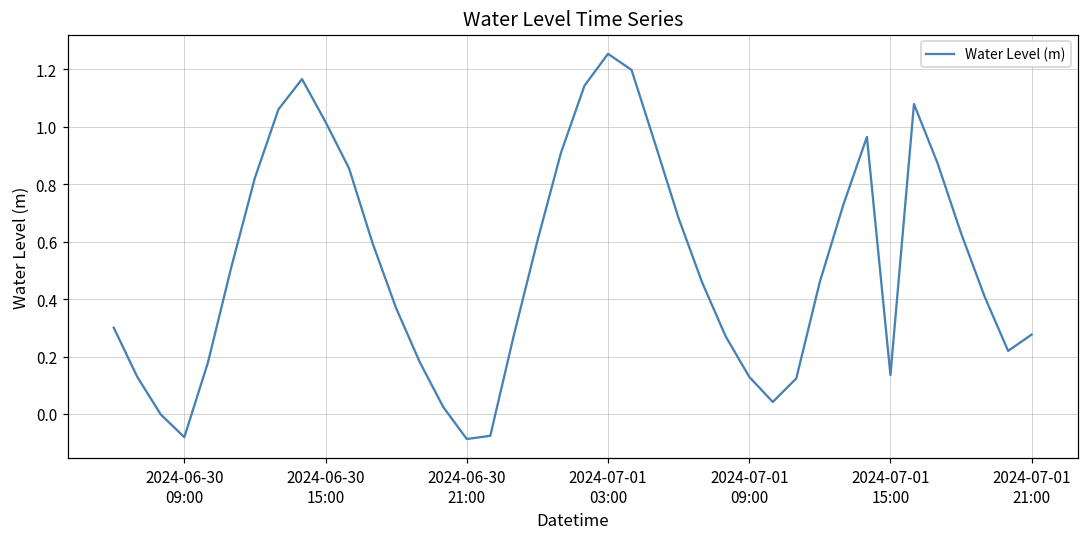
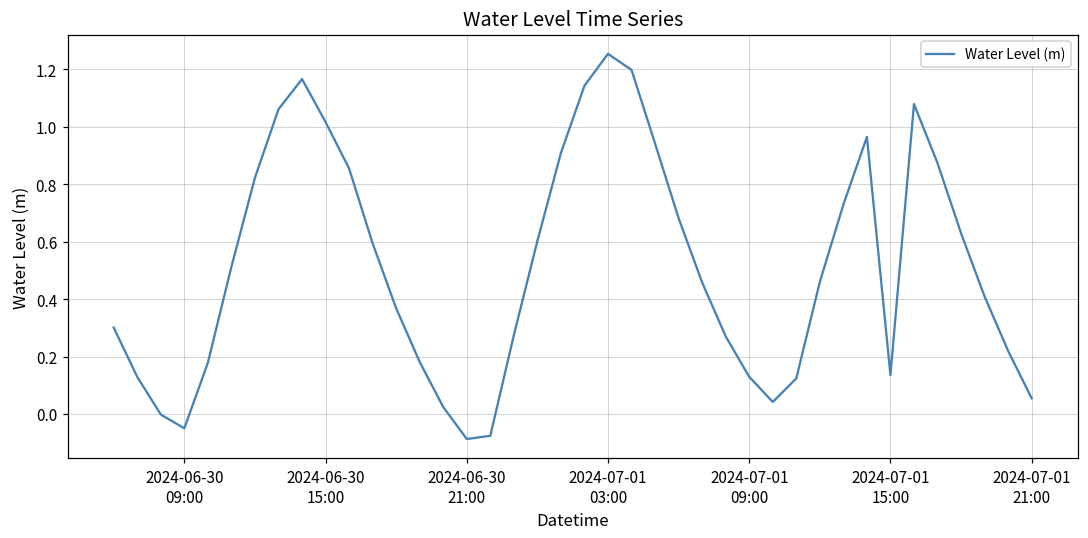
2024-06-30 09:00: -0.08 -> -0.05
2024-07-01 21:00: 0.28 -> 0.05
